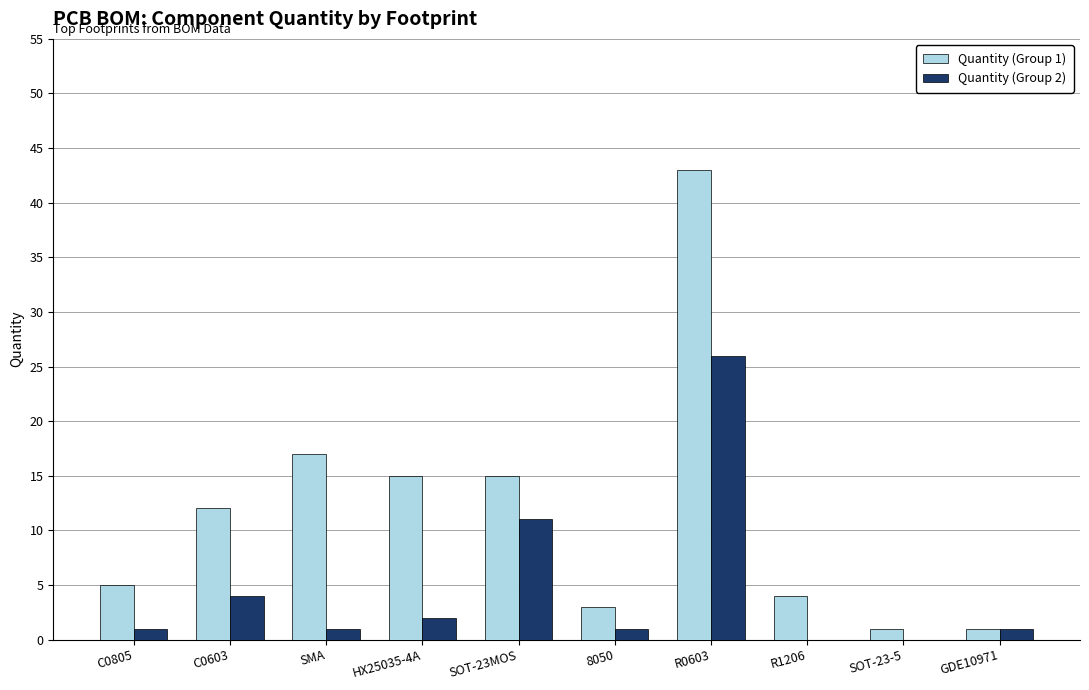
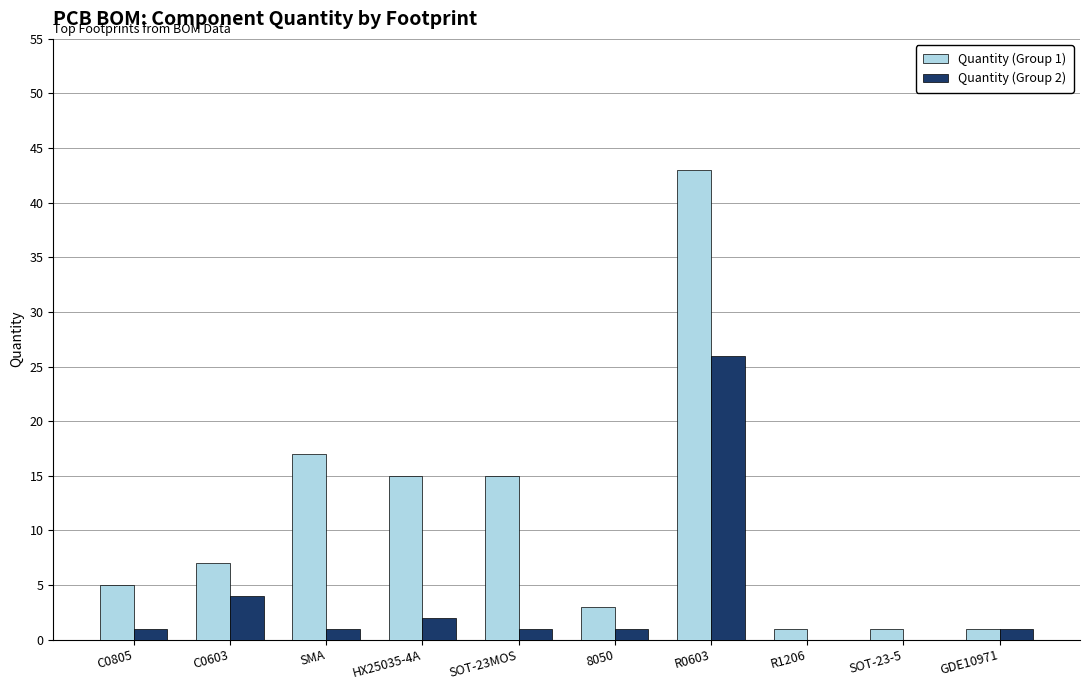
Quantity (Group 1), C0603: 12 -> 7
Quantity (Group 2), SOT-23MOS: 11 -> 1
Quantity (Group 1), R1206: 4 -> 1
